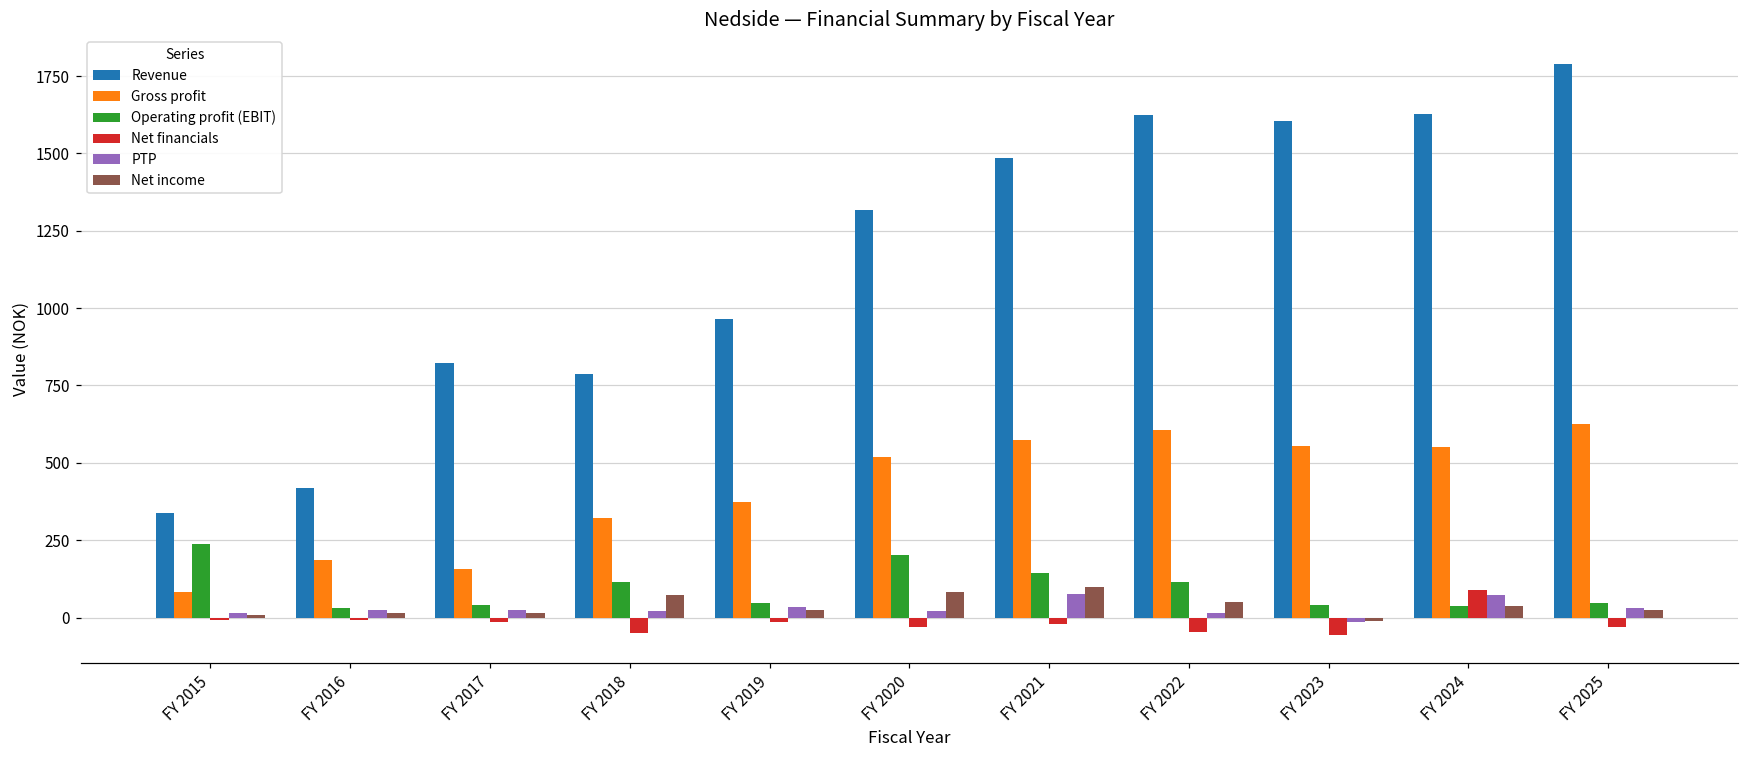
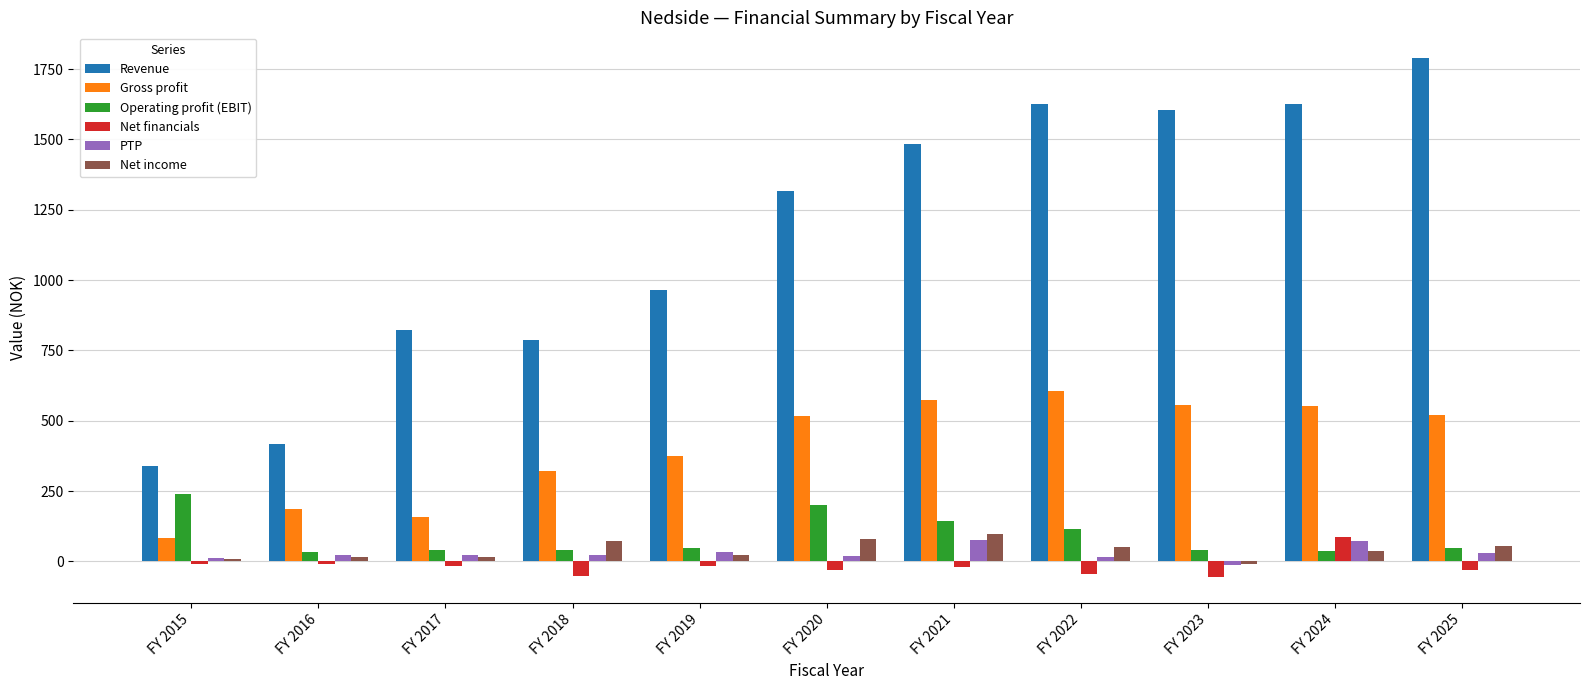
Operating profit (EBIT), FY 2018: 120 -> 40
Gross profit, FY 2025: 630 -> 520
Net income, FY 2025: 20 -> 60
